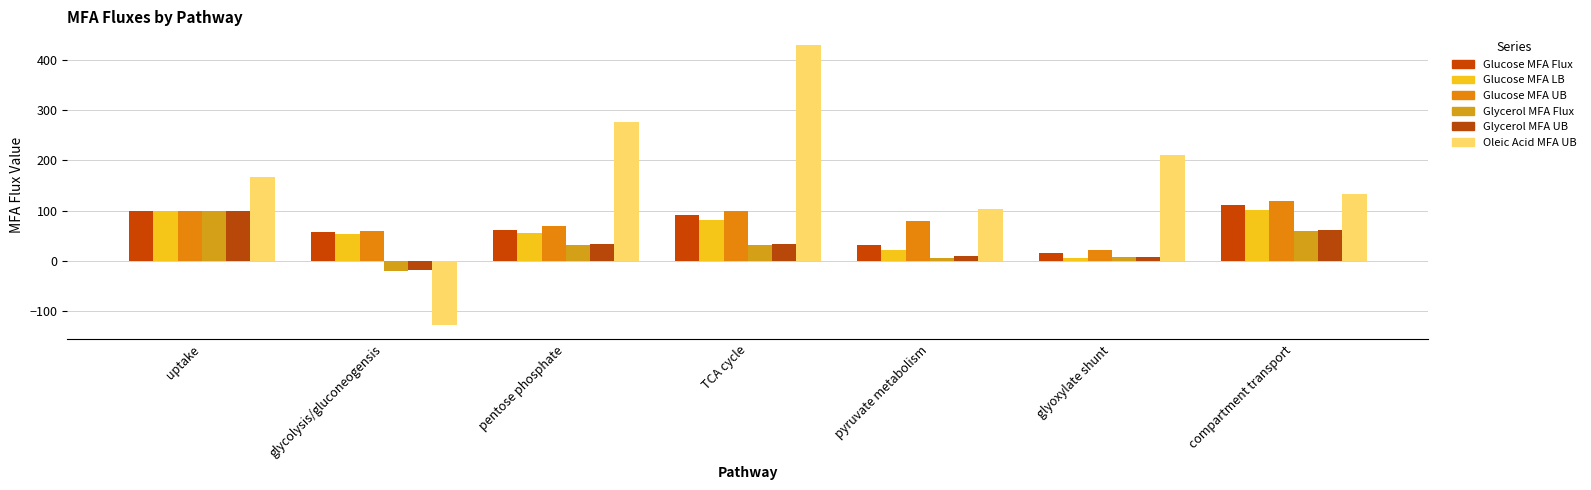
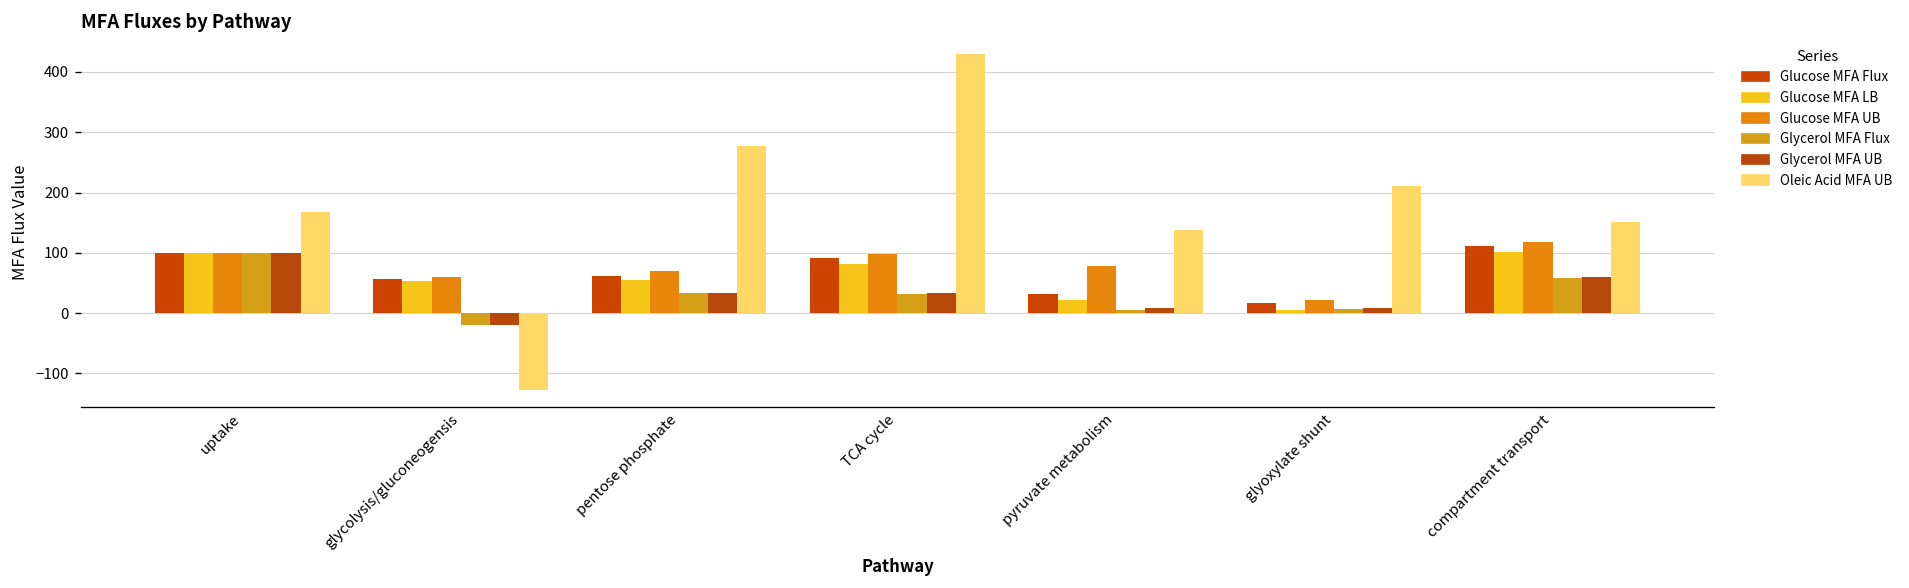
Oleic Acid MFA UB, pyruvate metabolism: 100 -> 140
Oleic Acid MFA UB, compartment transport: 130 -> 150
